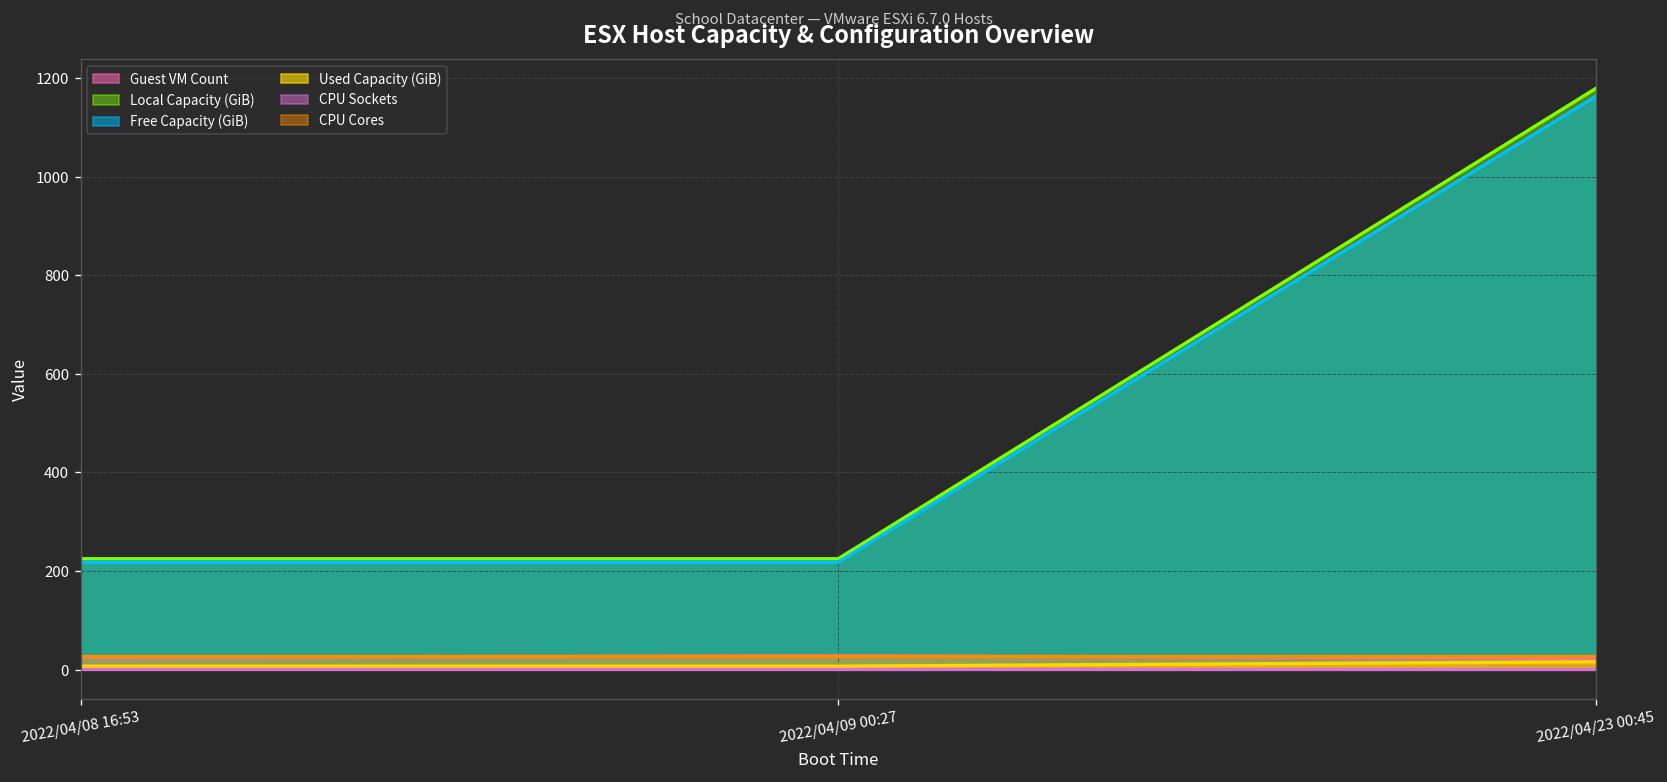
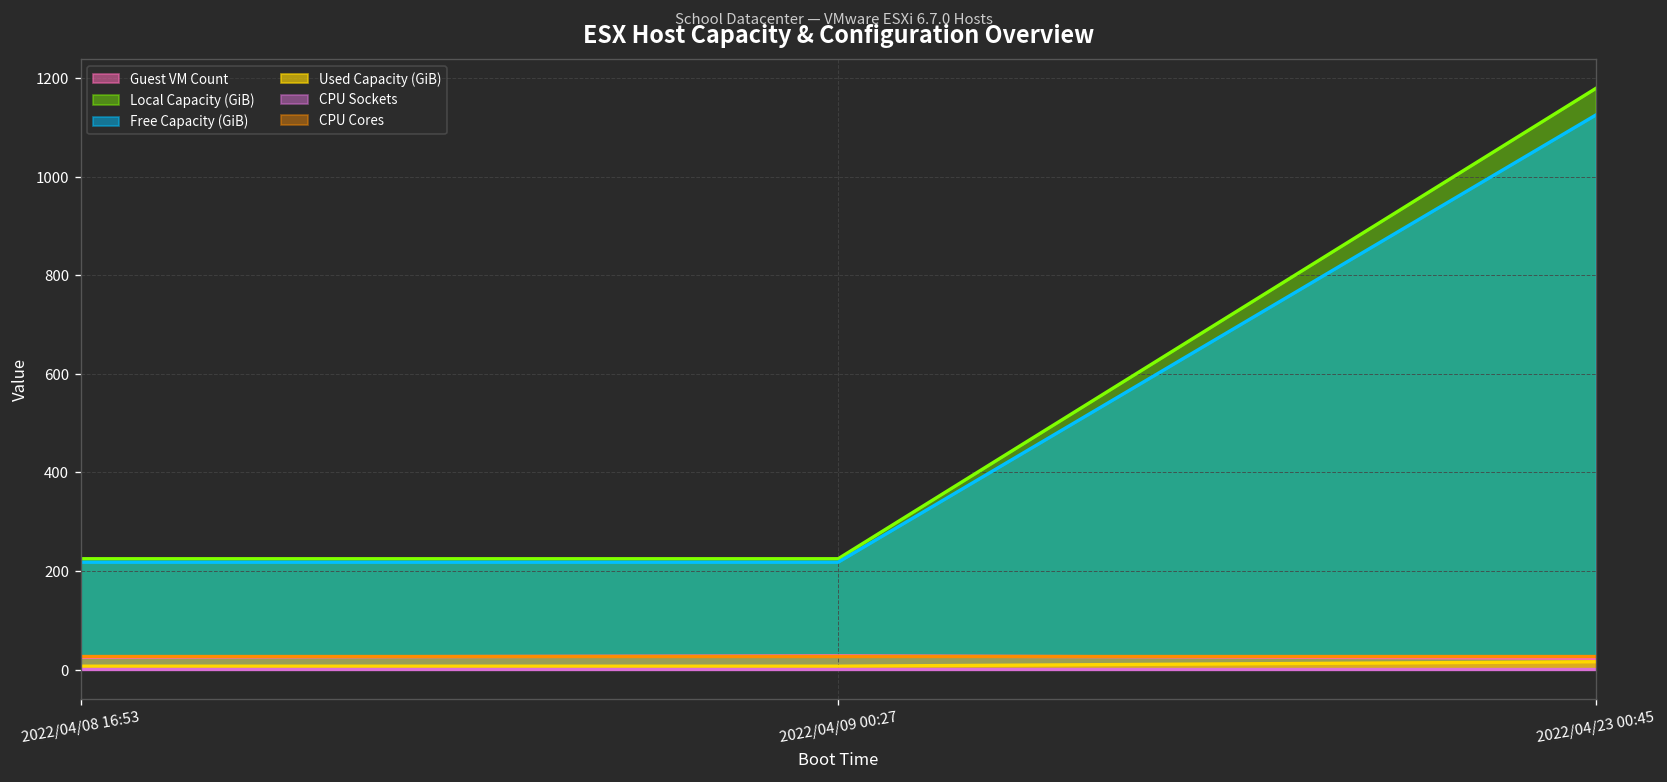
Free Capacity (GiB), 2022/04/23 00:45: 1160 -> 1130
